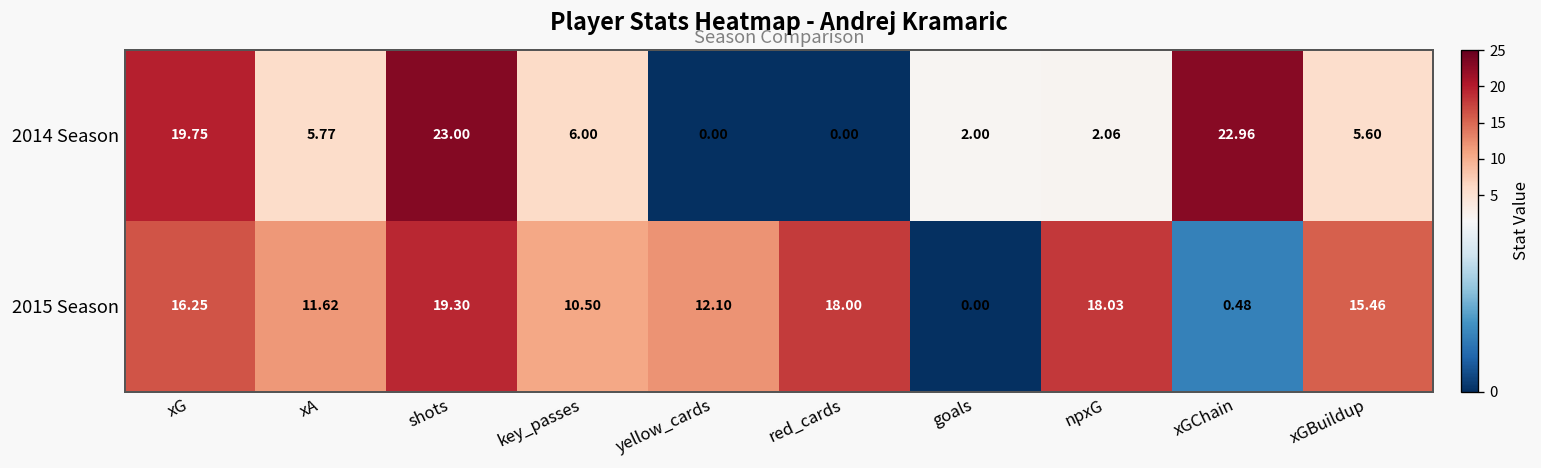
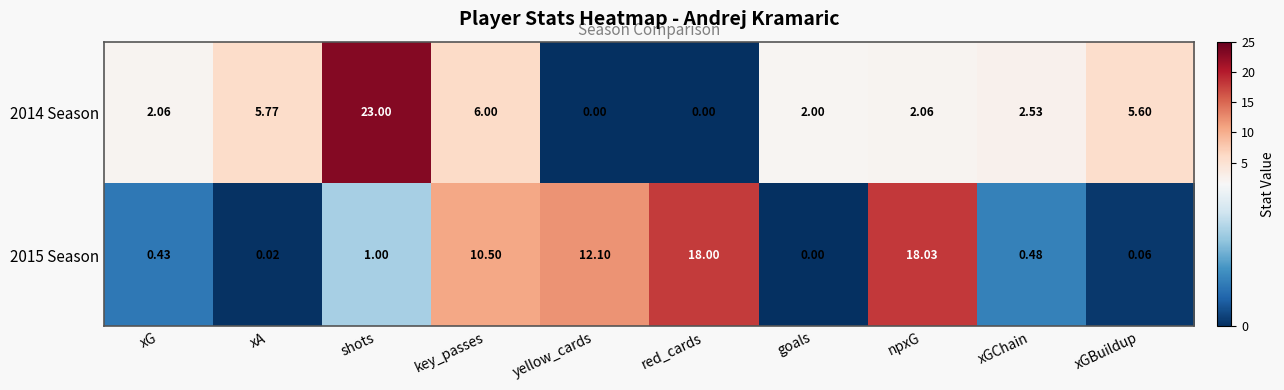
2014 Season, xG: 19.75 -> 2.06
2014 Season, xGChain: 22.96 -> 2.53
2015 Season, xG: 16.25 -> 0.43
2015 Season, xA: 11.62 -> 0.02
2015 Season, shots: 19.30 -> 1.00
2015 Season, xGBuildup: 15.46 -> 0.06
